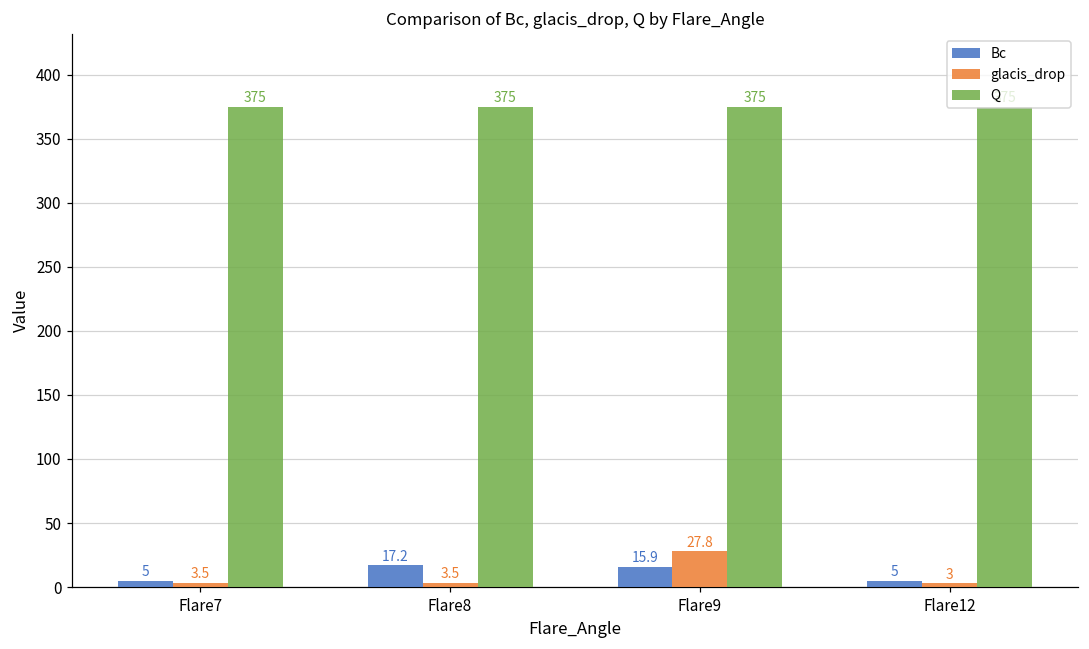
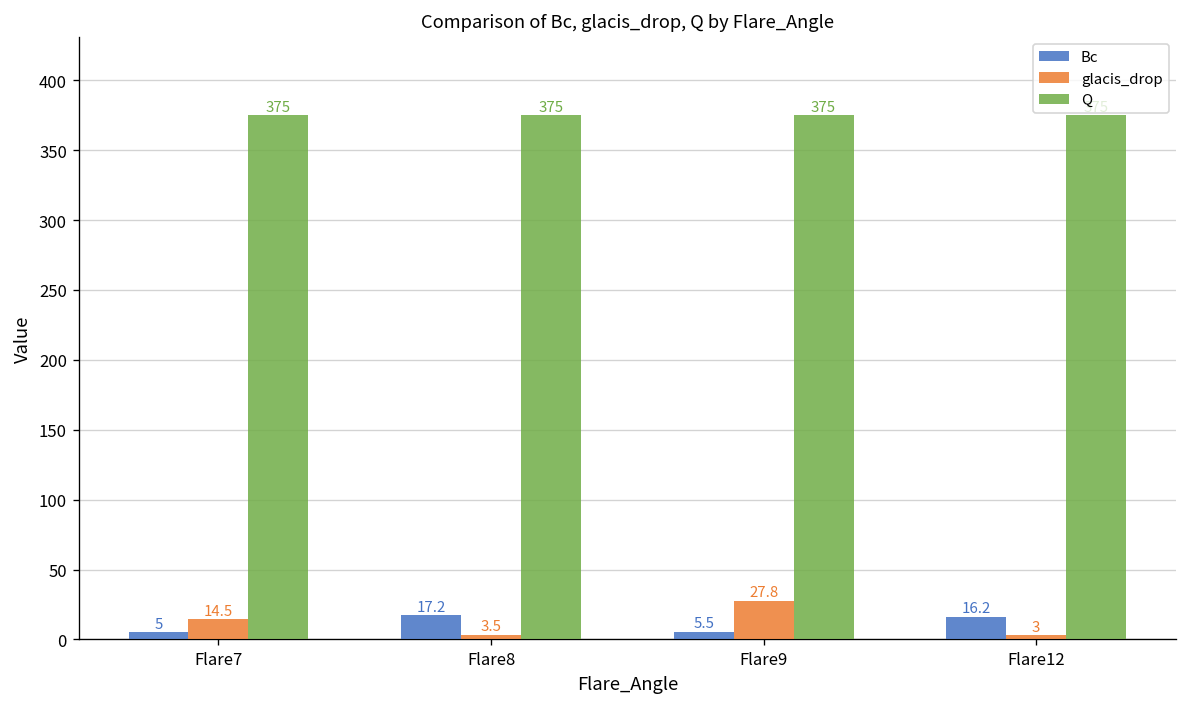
glacis_drop, Flare7: 3.5 -> 14.5
Bc, Flare9: 15.9 -> 5.5
Bc, Flare12: 5 -> 16.2
